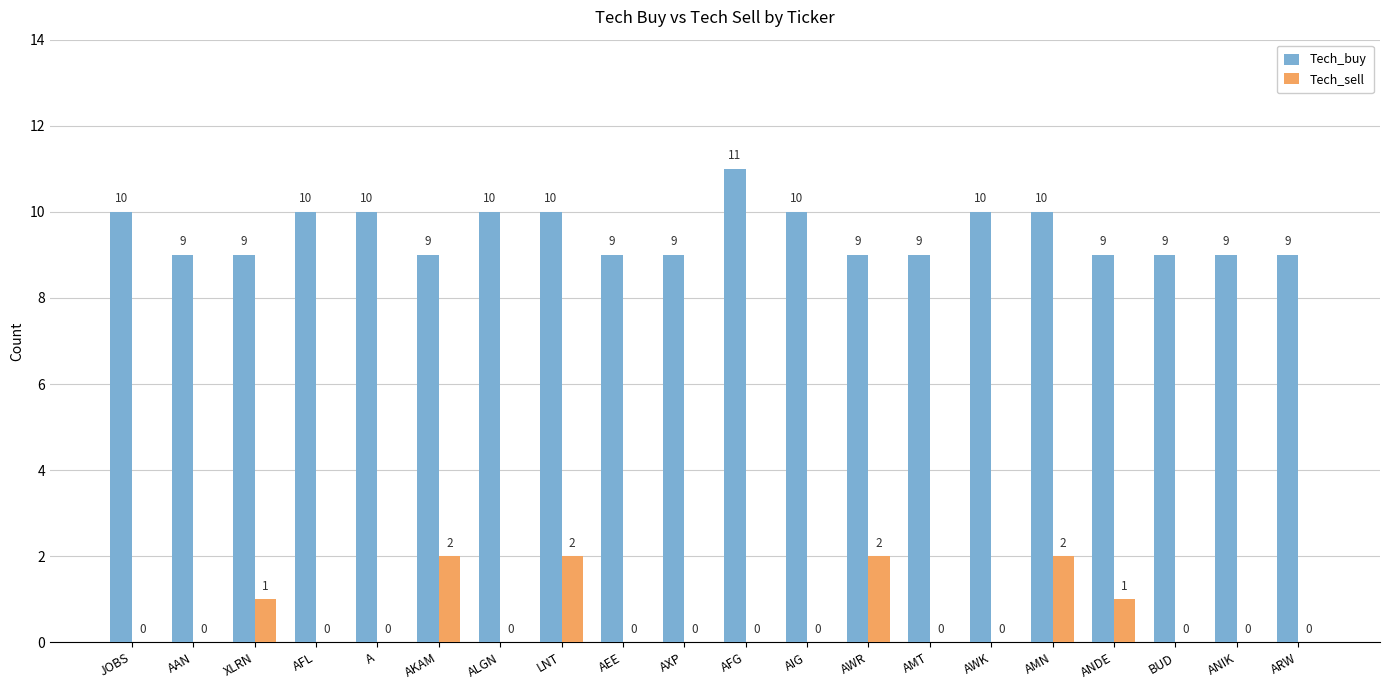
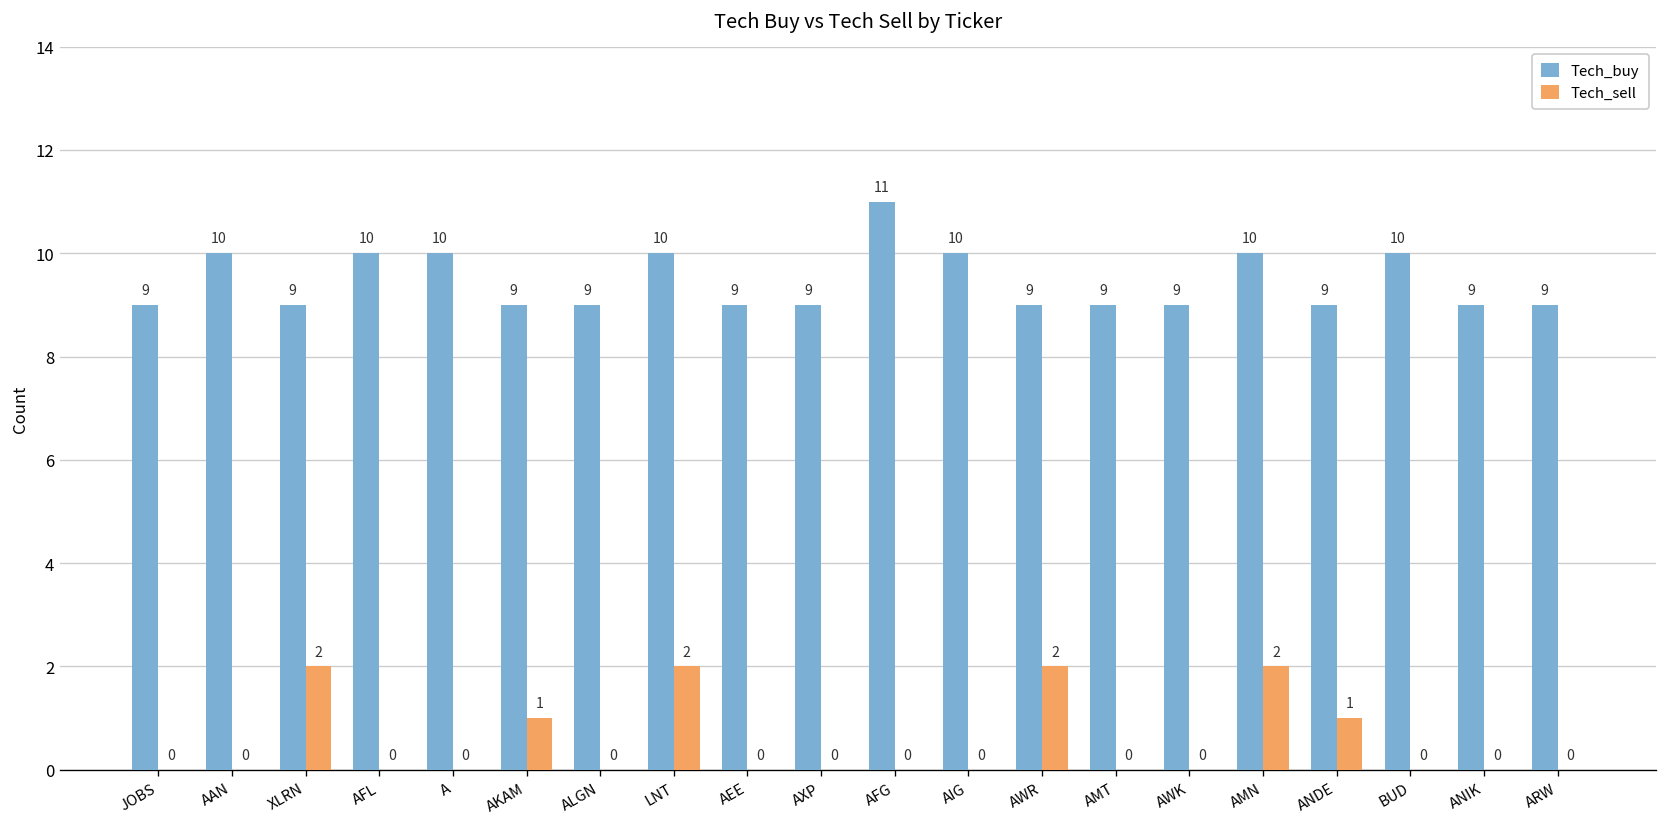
Tech_buy, JOBS: 10 -> 9
Tech_buy, AAN: 9 -> 10
Tech_sell, XLRN: 1 -> 2
Tech_sell, AKAM: 2 -> 1
Tech_buy, ALGN: 10 -> 9
Tech_buy, AWK: 10 -> 9
Tech_buy, BUD: 9 -> 10
